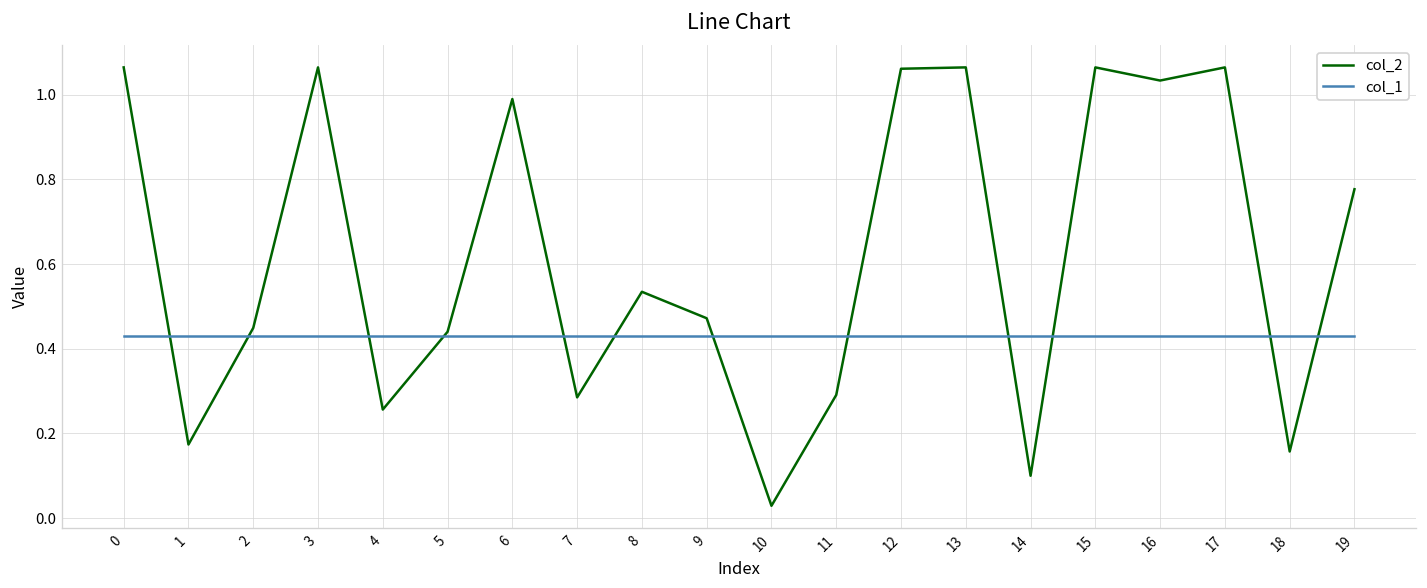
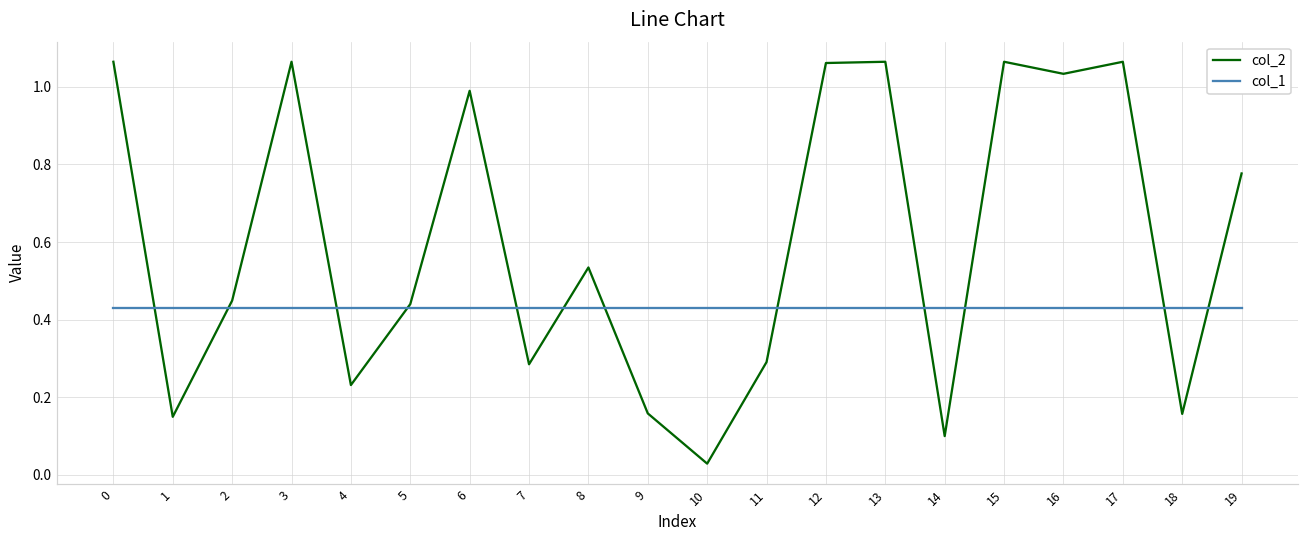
col_2, 1: 0.17 -> 0.15
col_2, 4: 0.26 -> 0.23
col_2, 9: 0.47 -> 0.16
